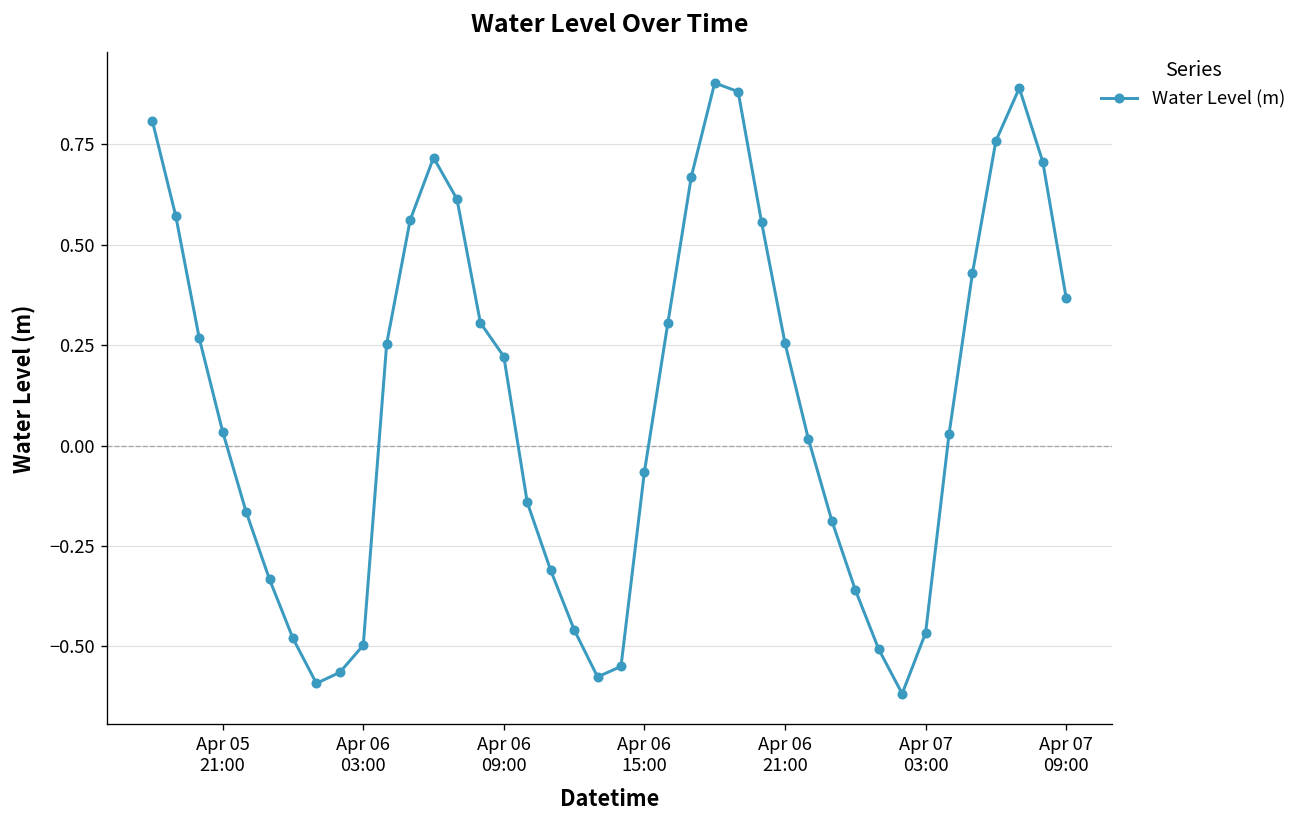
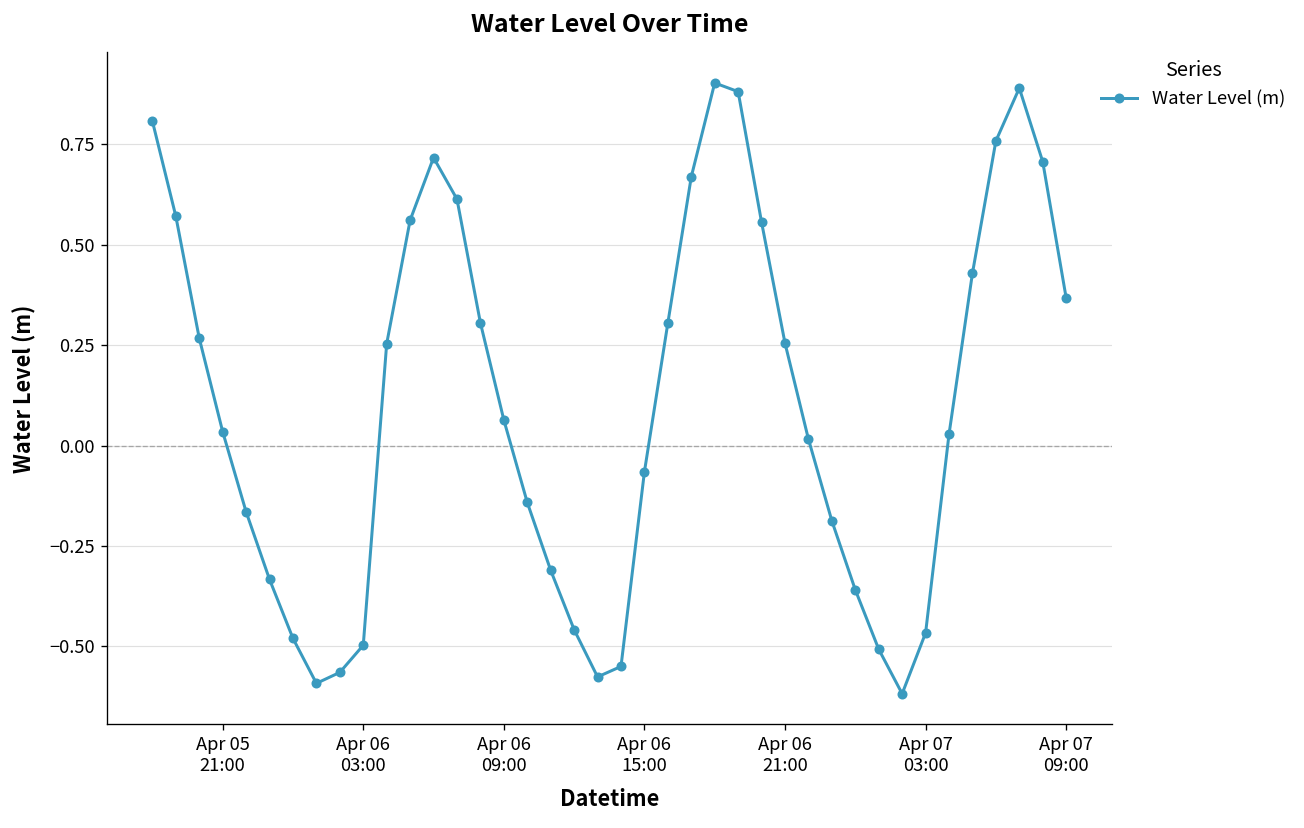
Apr 06 09:00: 0.22 -> 0.06
